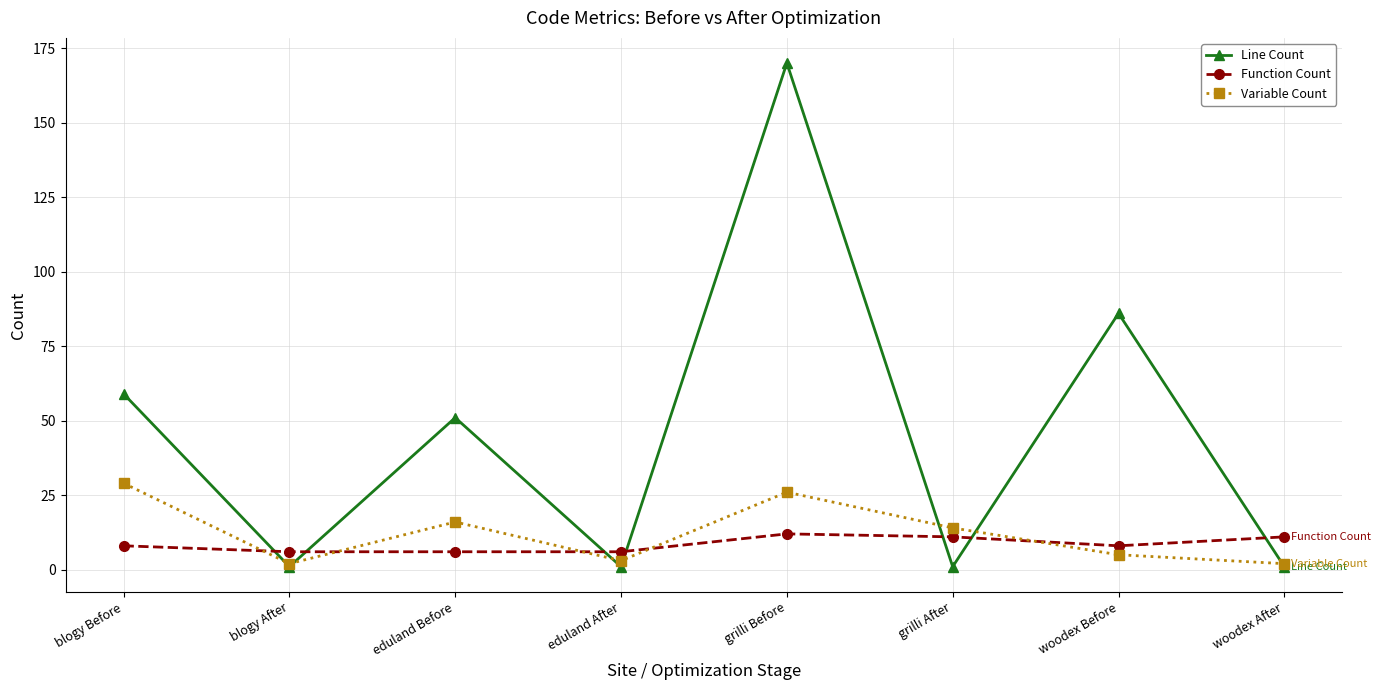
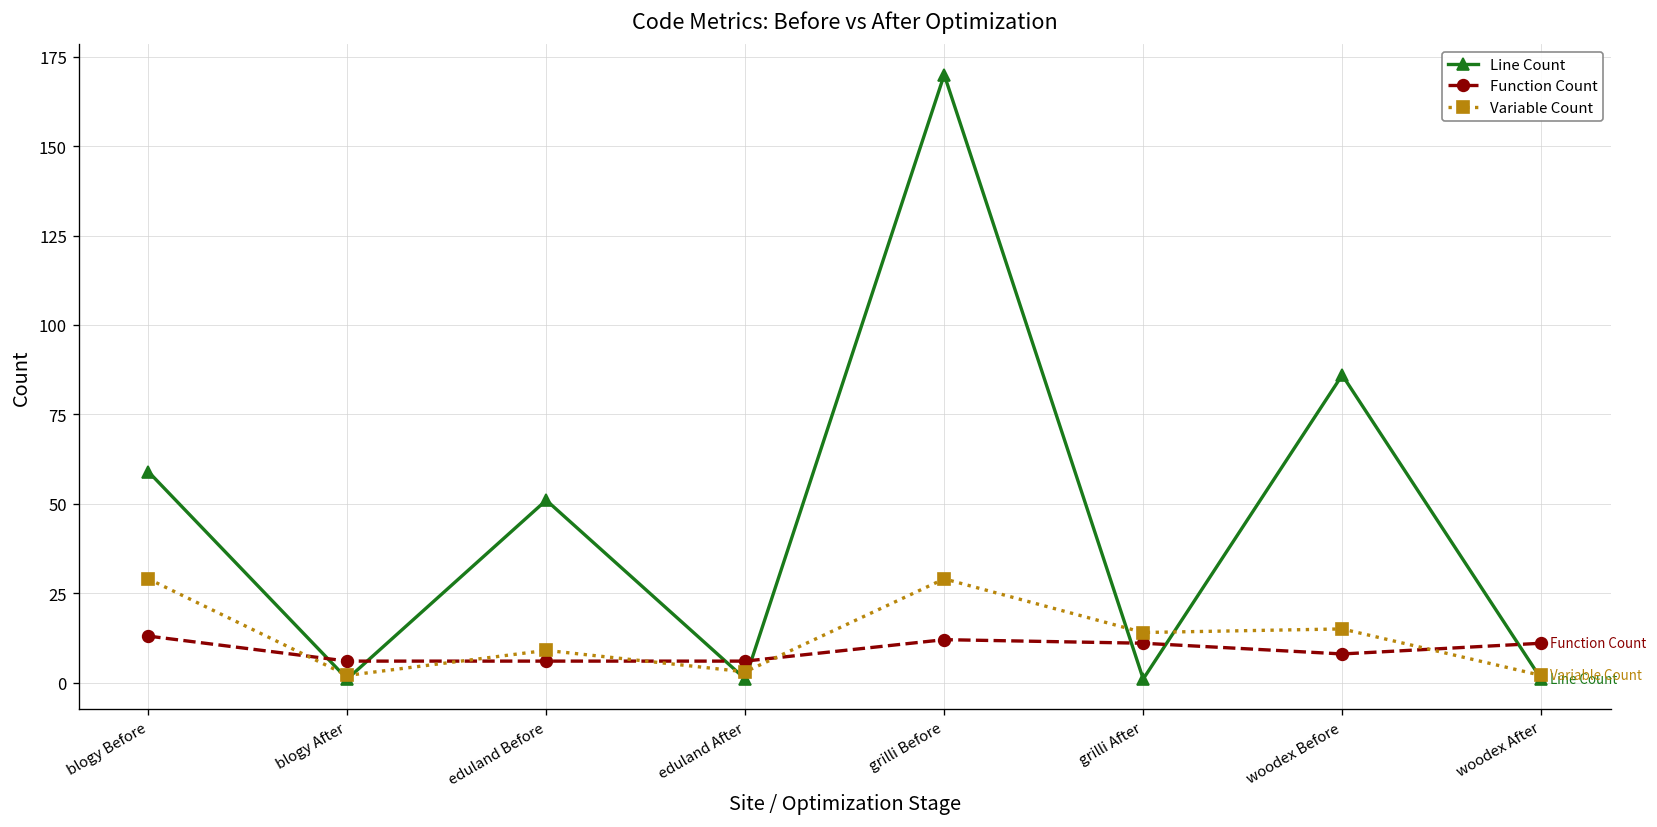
Function Count, blogy Before: 8 -> 13
Variable Count, eduland Before: 16 -> 9
Variable Count, grilli Before: 26 -> 29
Variable Count, woodex Before: 5 -> 15
